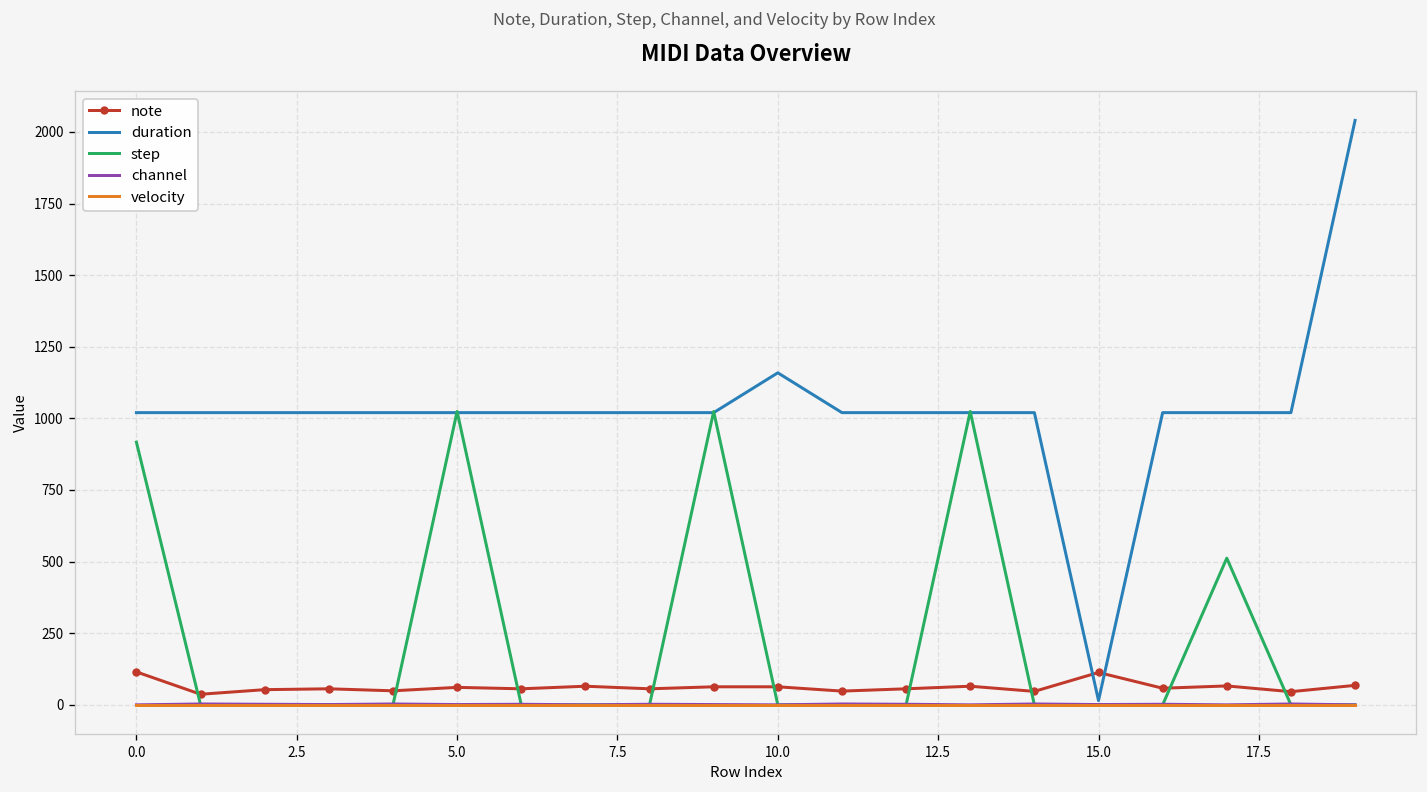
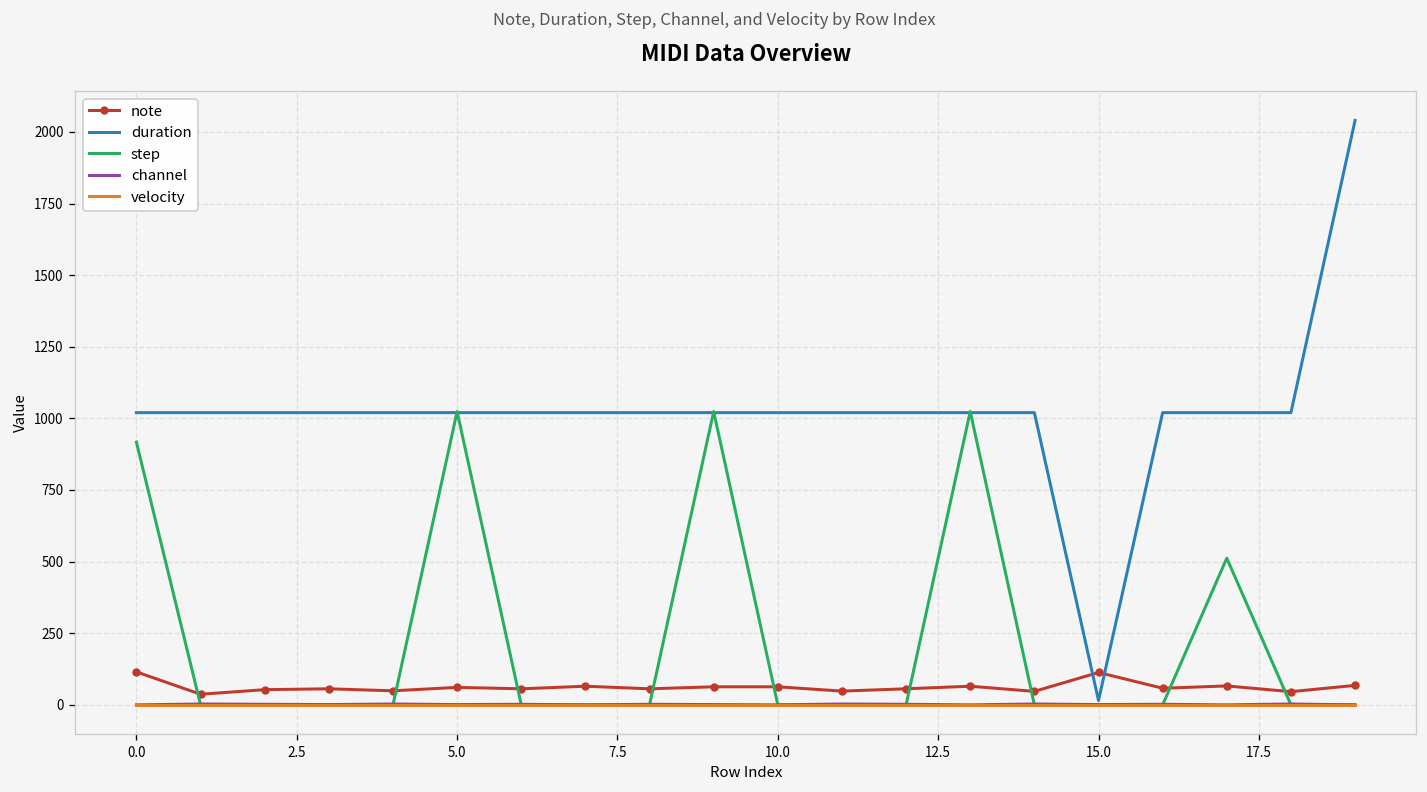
duration, 10.0: 1160 -> 1020
